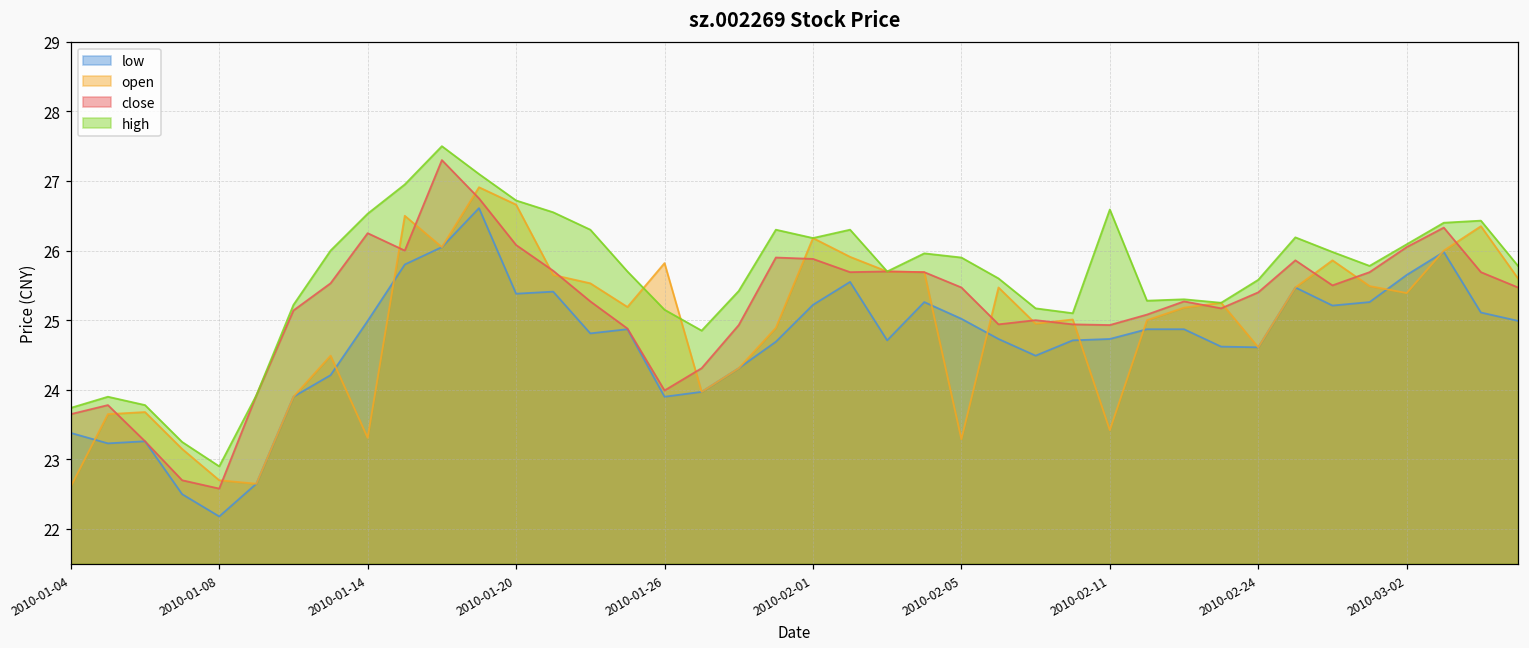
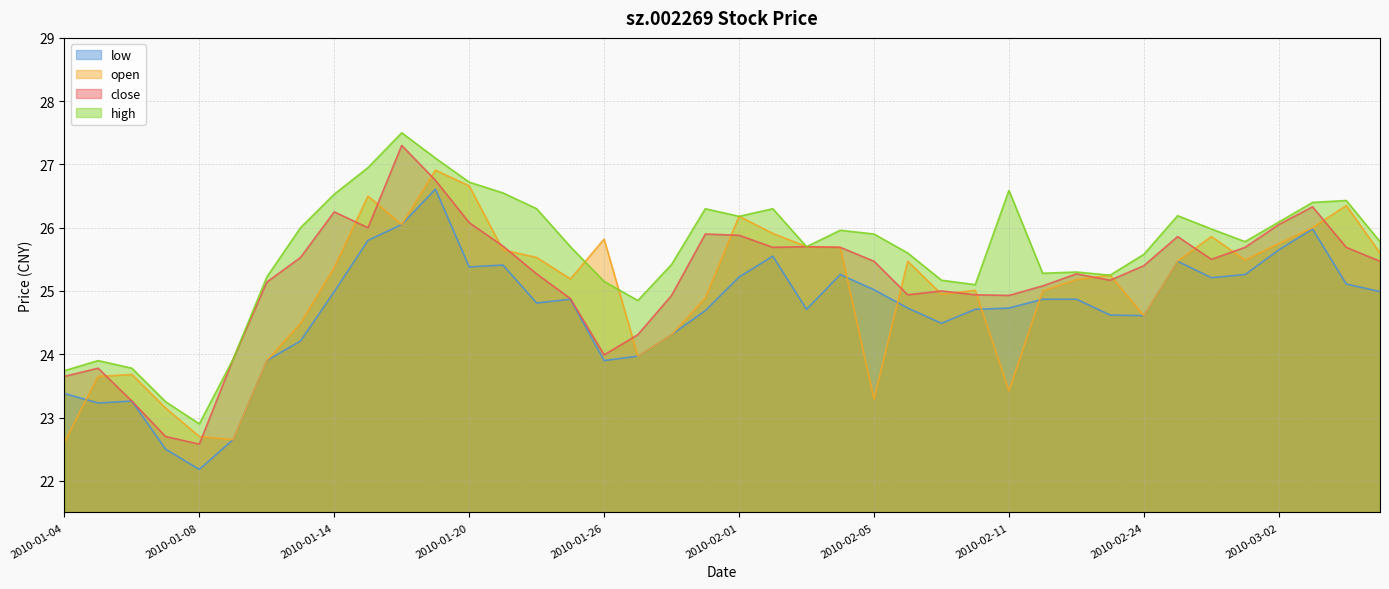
open, 2010-01-14: 23.3 -> 25.4
open, 2010-03-02: 25.4 -> 25.8
